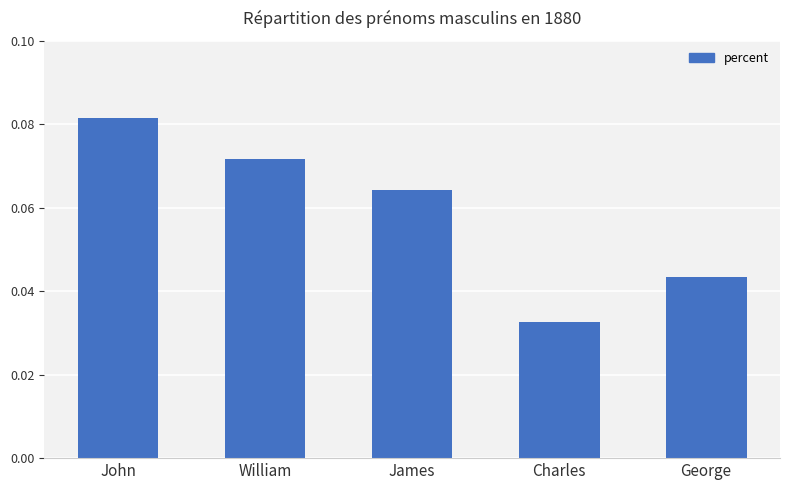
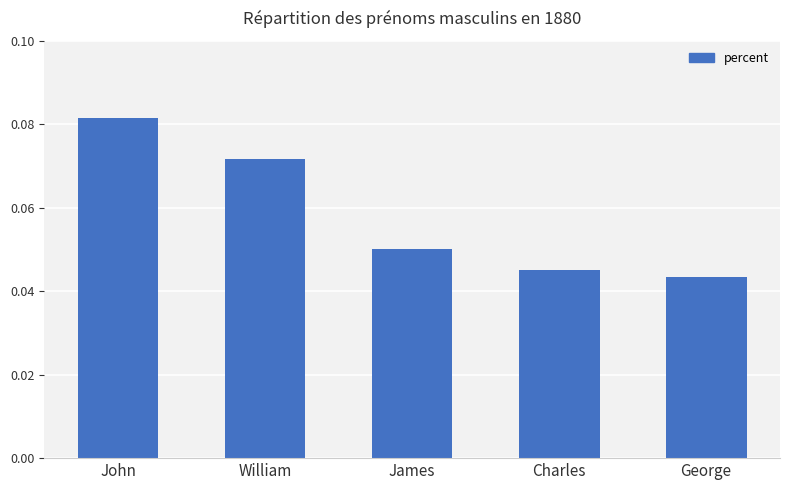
James: 0.064 -> 0.050
Charles: 0.033 -> 0.045
